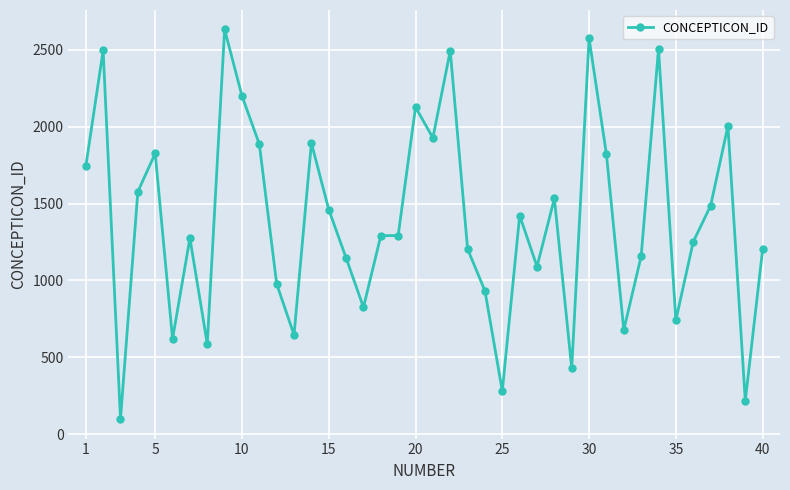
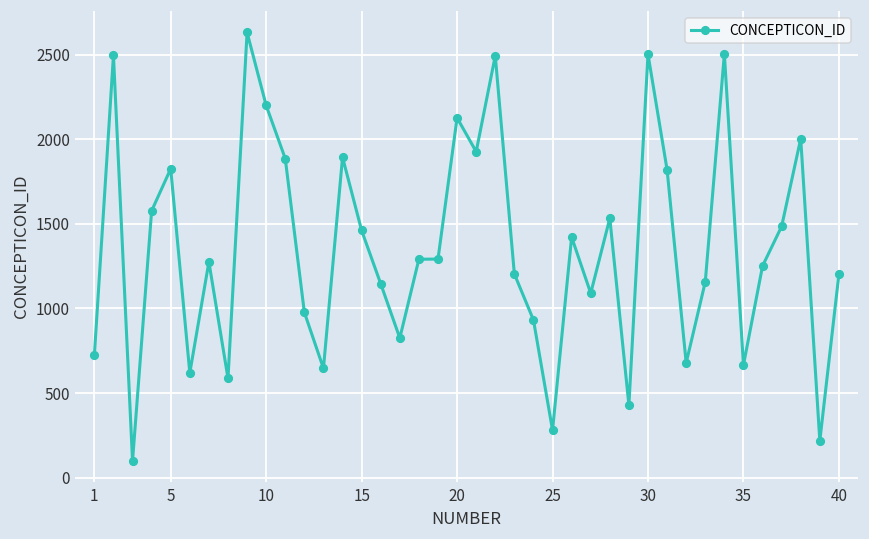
1: 1740 -> 720
30: 2570 -> 2500
35: 740 -> 670
